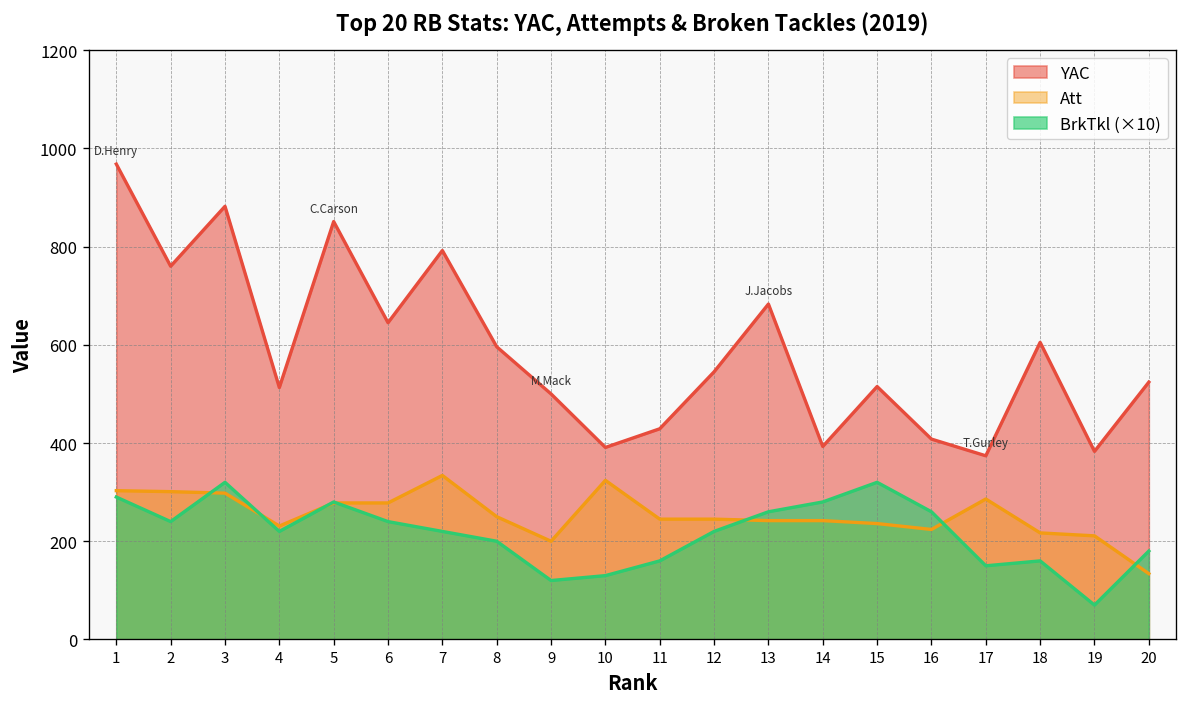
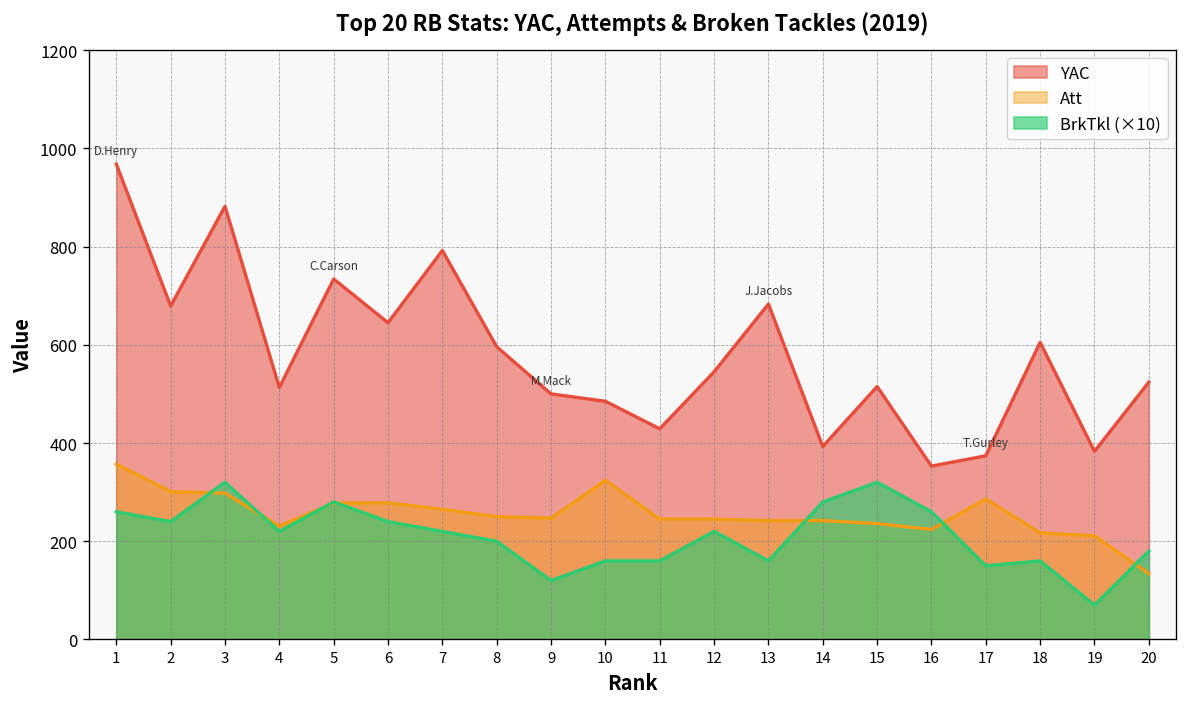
Att, 1: 300 -> 360
BrkTkl (×10), 1: 290 -> 260
YAC, 2: 760 -> 680
YAC, 5: 850 -> 730
Att, 7: 330 -> 270
Att, 9: 200 -> 250
YAC, 10: 390 -> 490
BrkTkl (×10), 10: 130 -> 160
BrkTkl (×10), 13: 260 -> 160
YAC, 16: 410 -> 350
